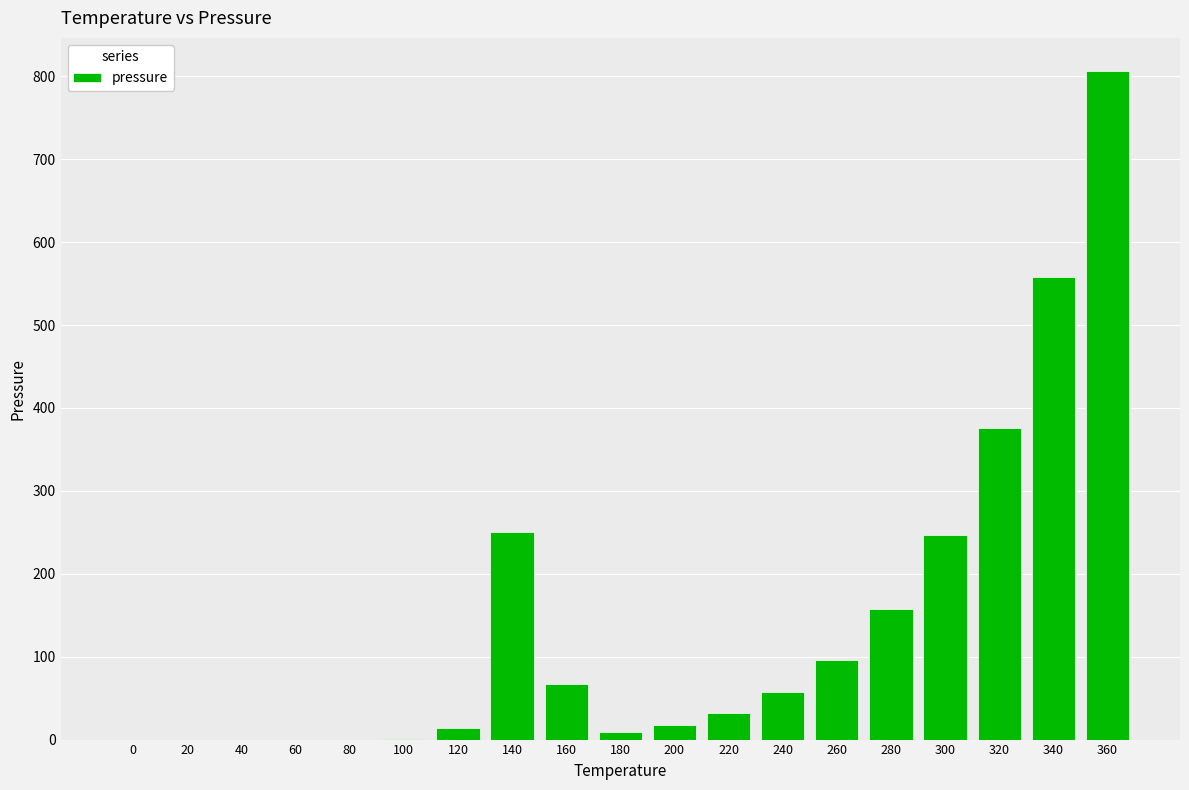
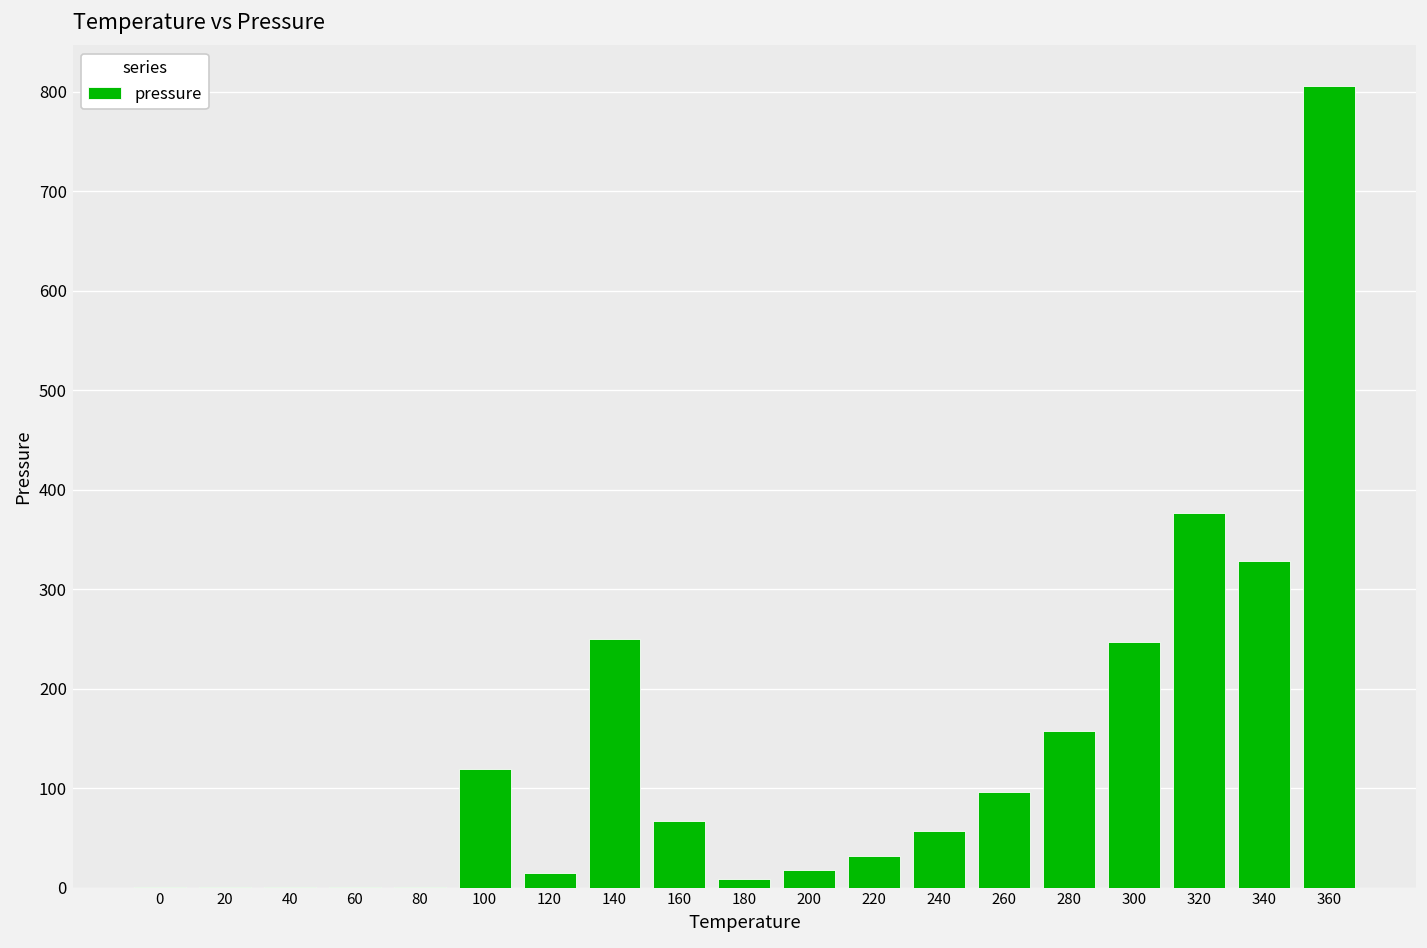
100: 0 -> 120
340: 560 -> 330
